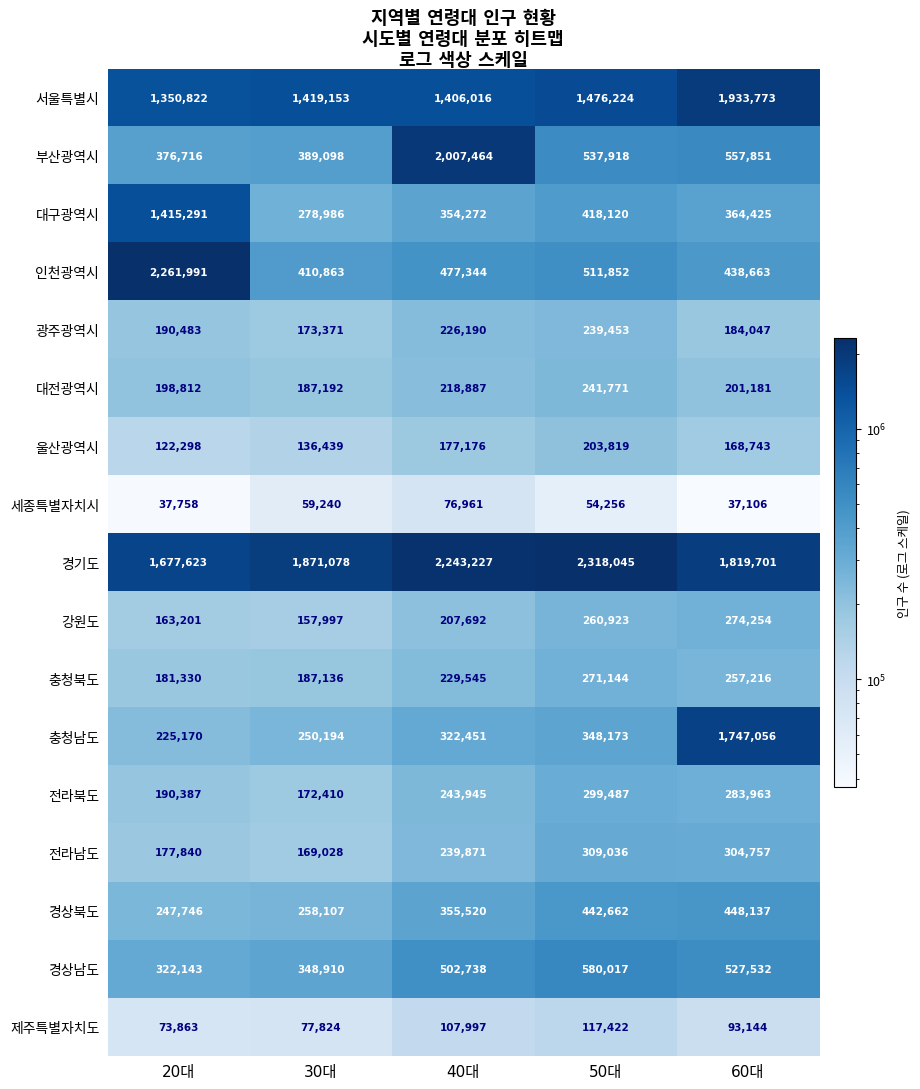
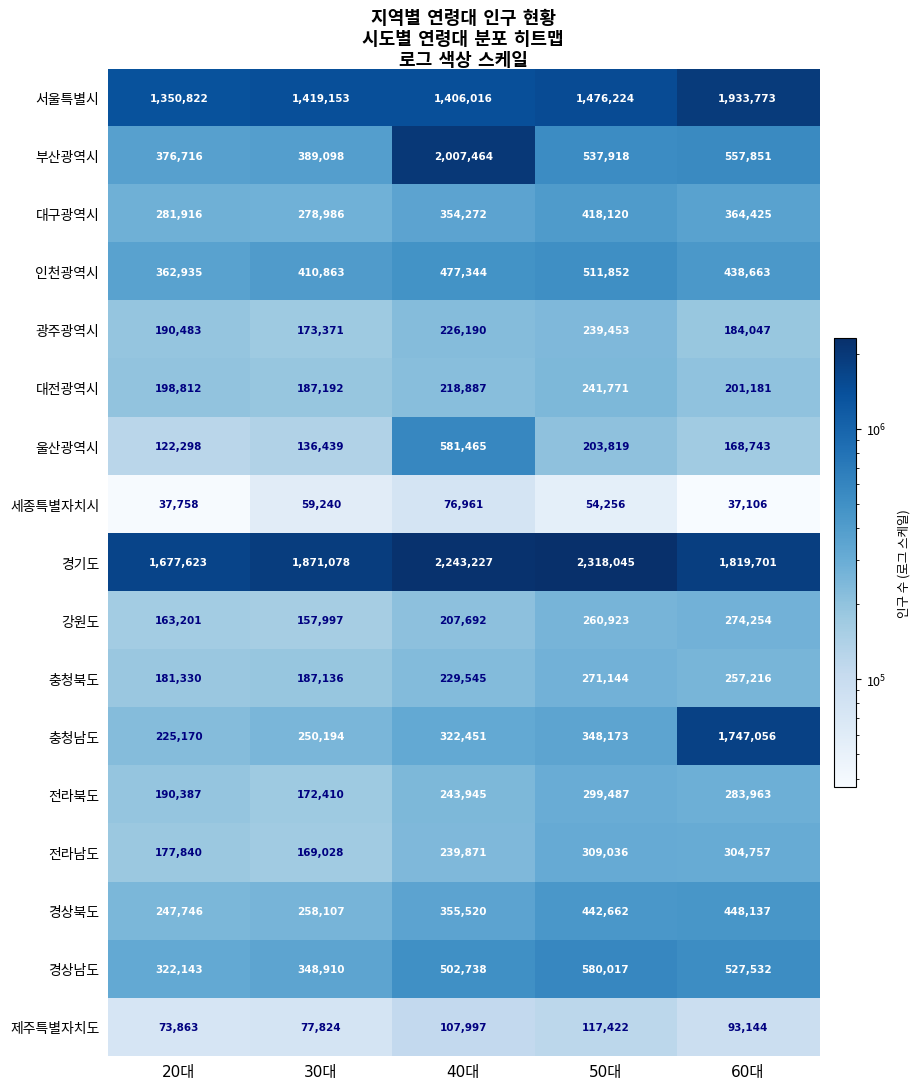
대구광역시, 20대: 1,415,291 -> 281,916
인천광역시, 20대: 2,261,991 -> 362,935
울산광역시, 40대: 177,176 -> 581,465
